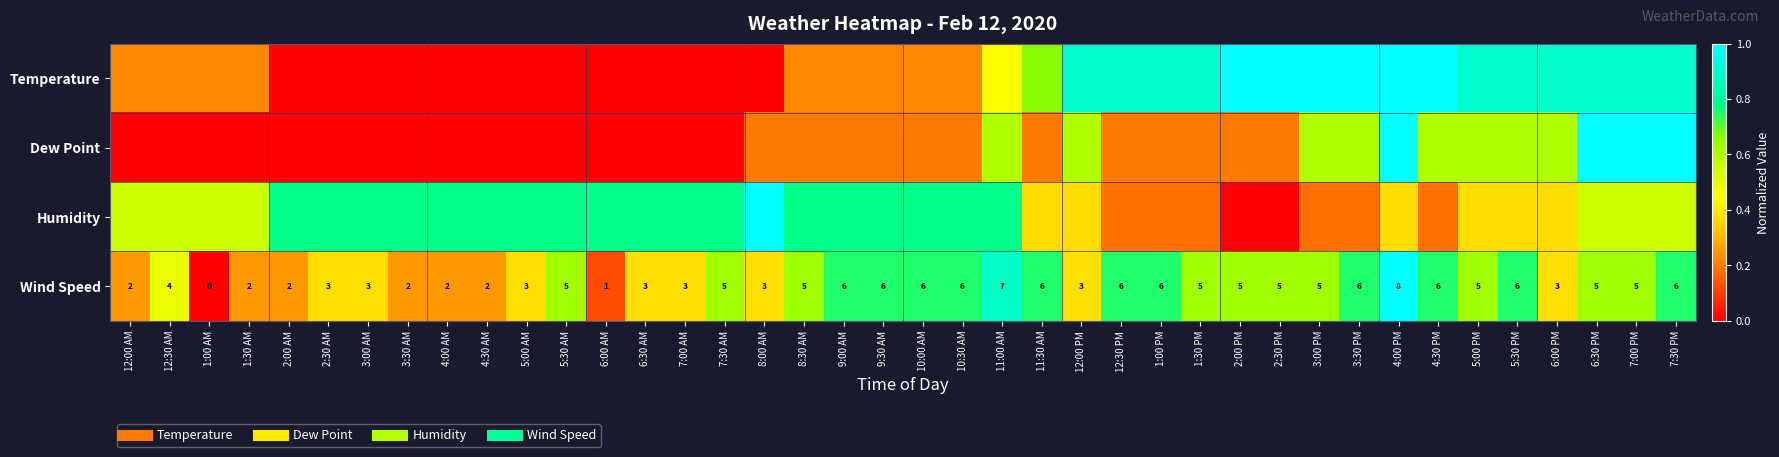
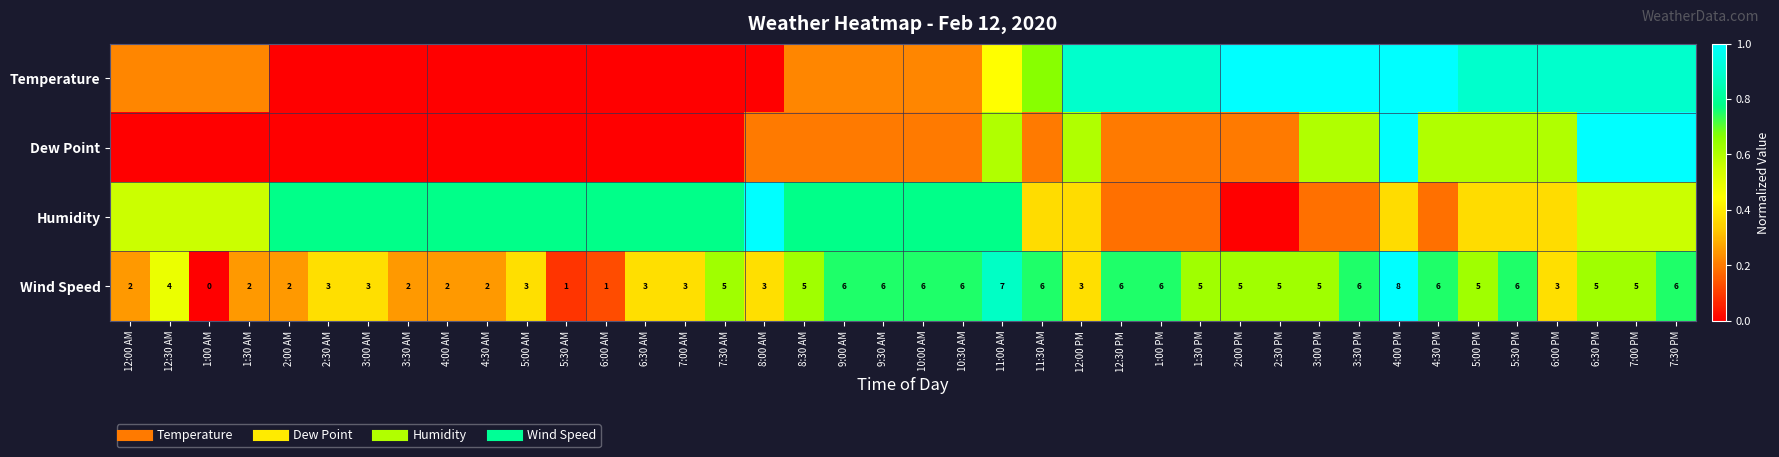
Wind Speed, 5:30 AM: 5 -> 1
